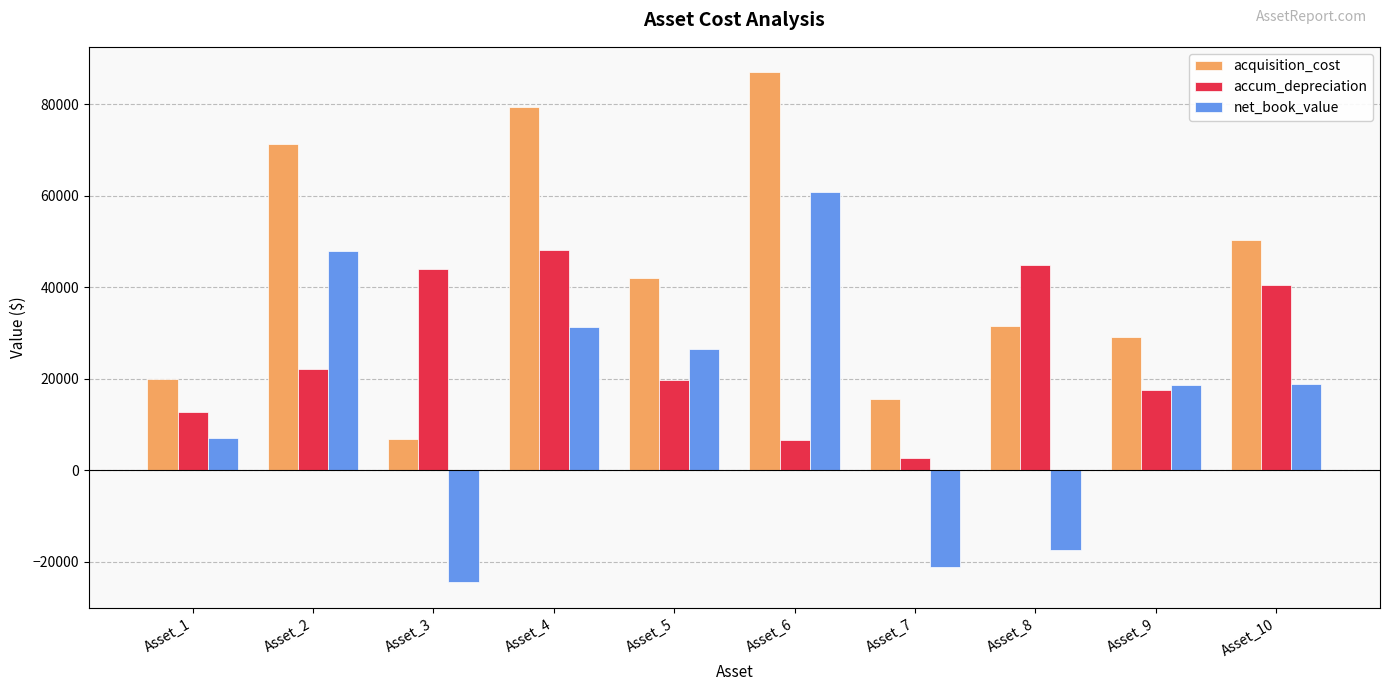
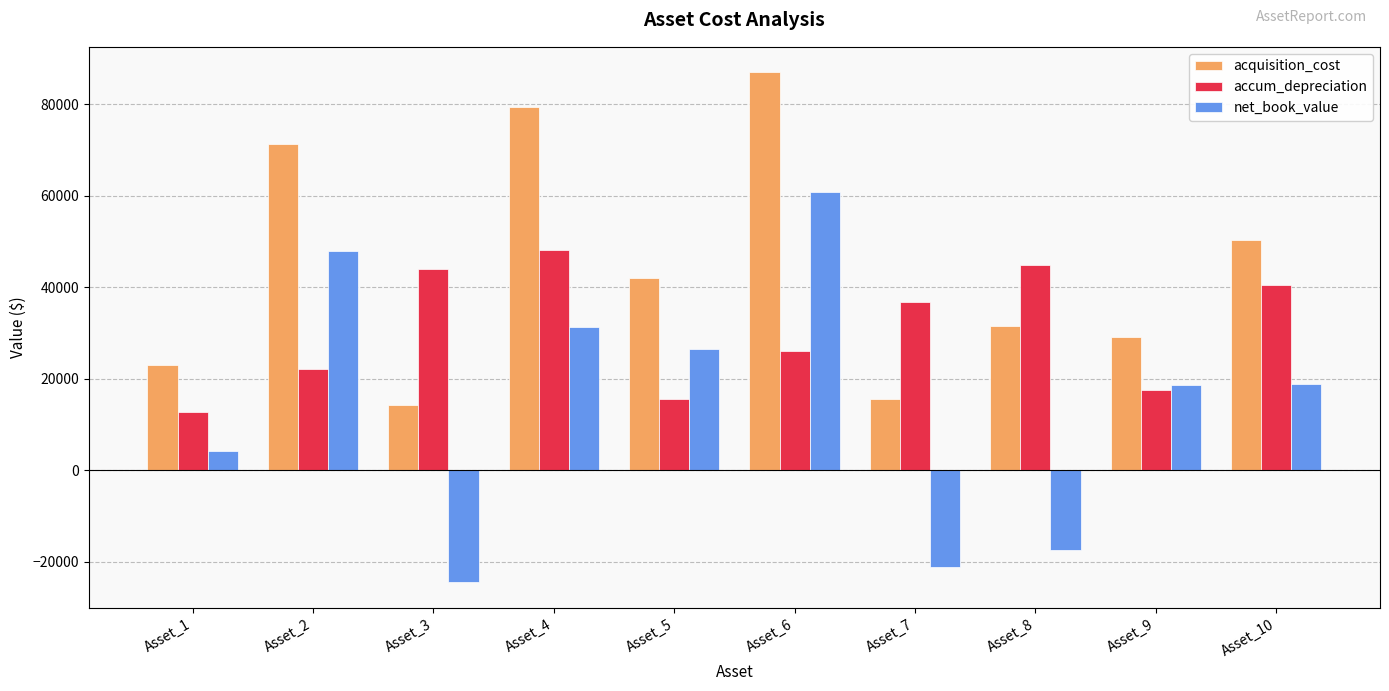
acquisition_cost, Asset_1: 20000 -> 23000
net_book_value, Asset_1: 7000 -> 4000
acquisition_cost, Asset_3: 7000 -> 14000
accum_depreciation, Asset_5: 20000 -> 16000
accum_depreciation, Asset_6: 7000 -> 26000
accum_depreciation, Asset_7: 3000 -> 37000
